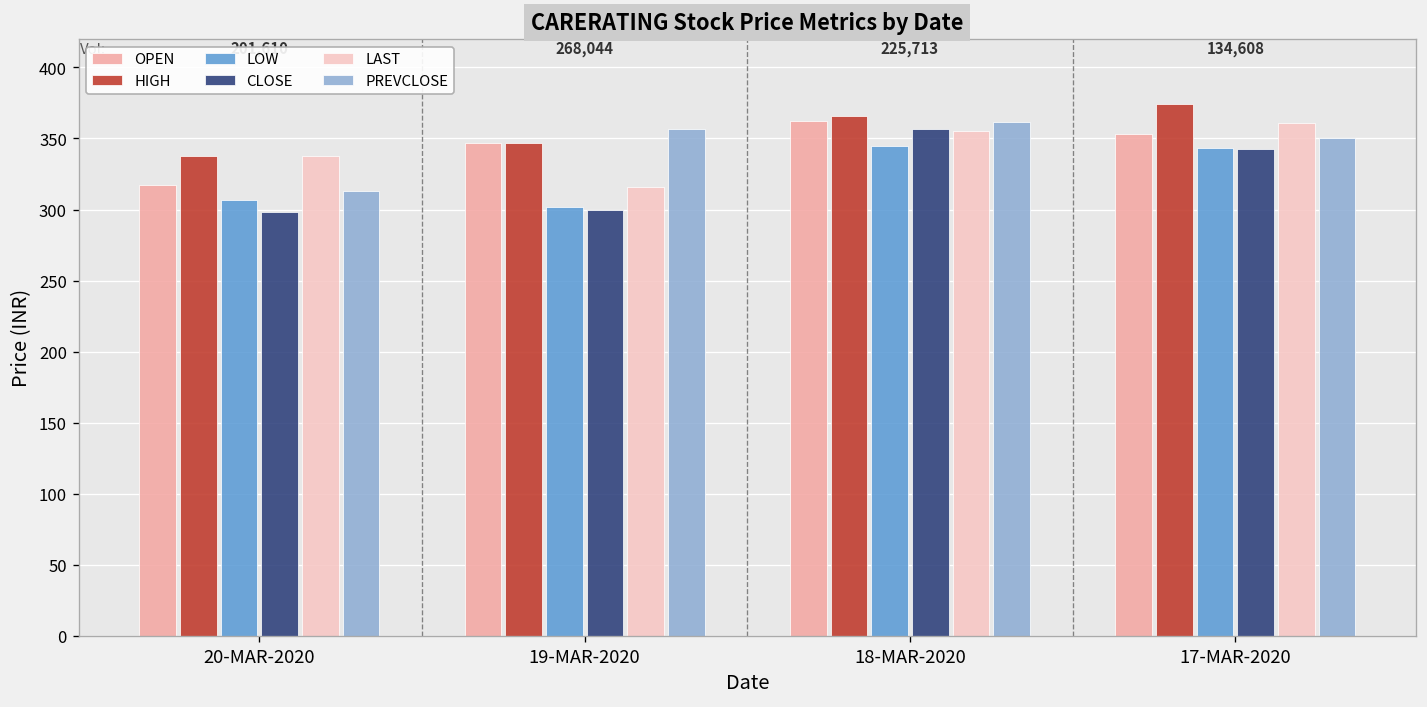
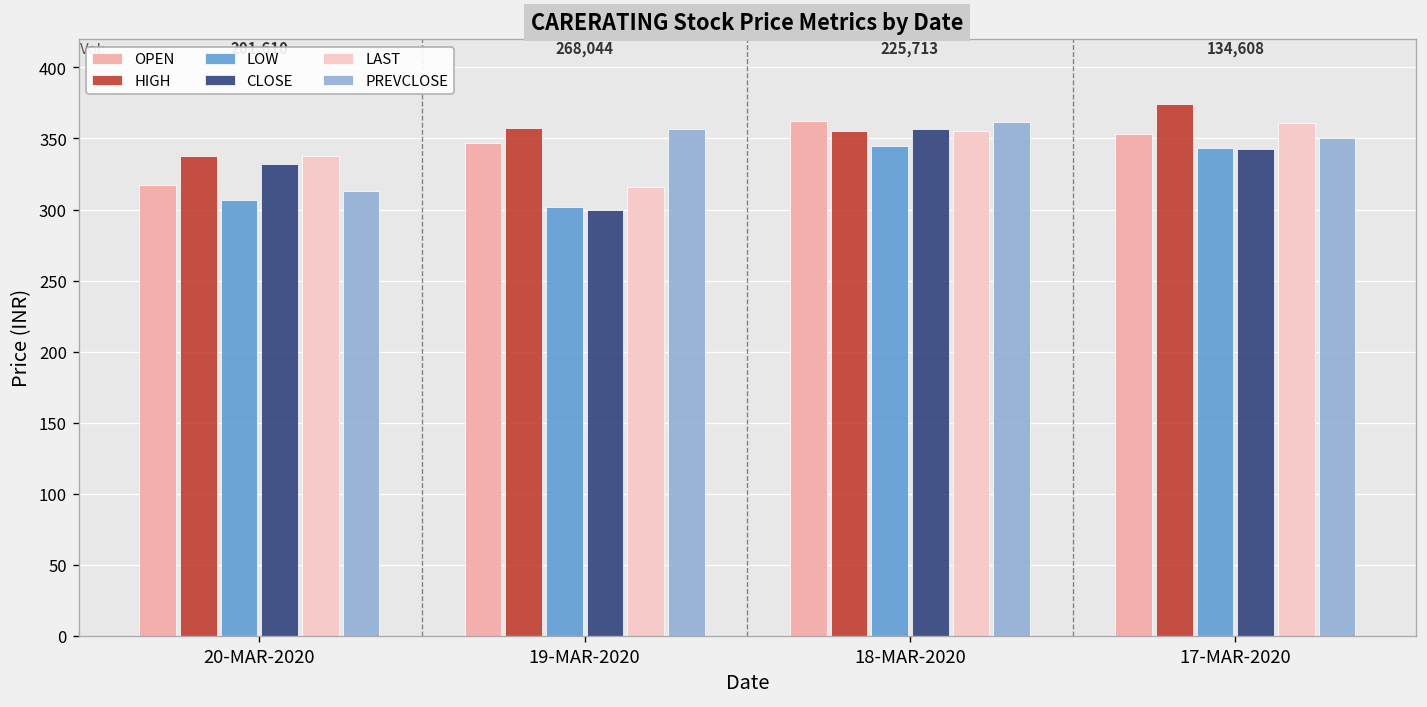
CLOSE, 20-MAR-2020: 298 -> 332
HIGH, 19-MAR-2020: 347 -> 357
HIGH, 18-MAR-2020: 366 -> 355
